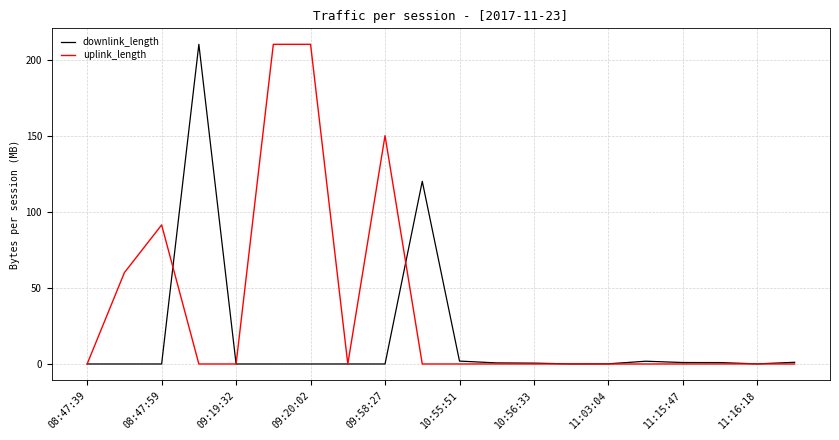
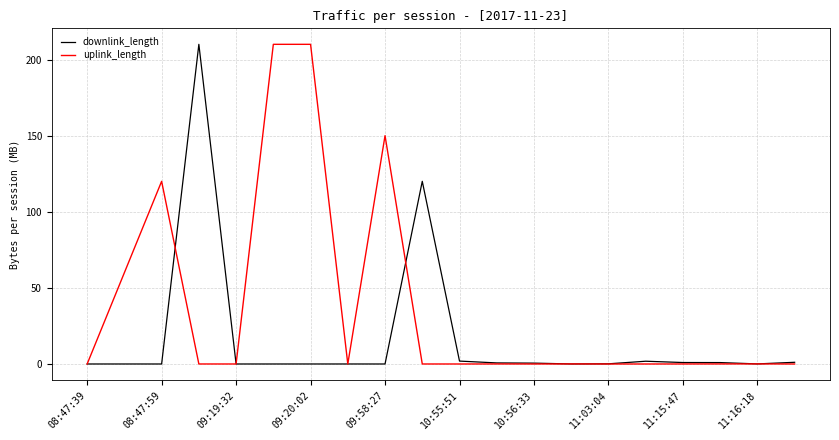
uplink_length, 08:47:59: 91 -> 120
